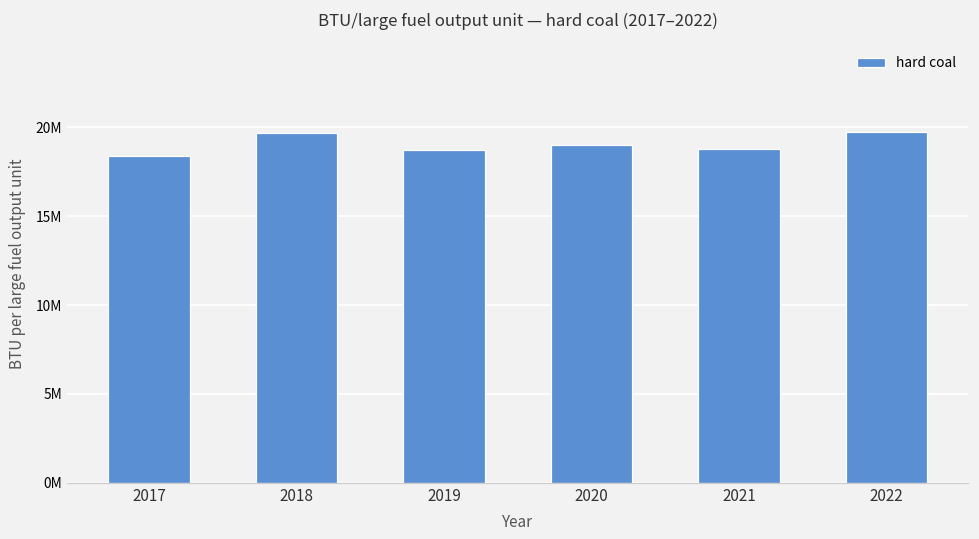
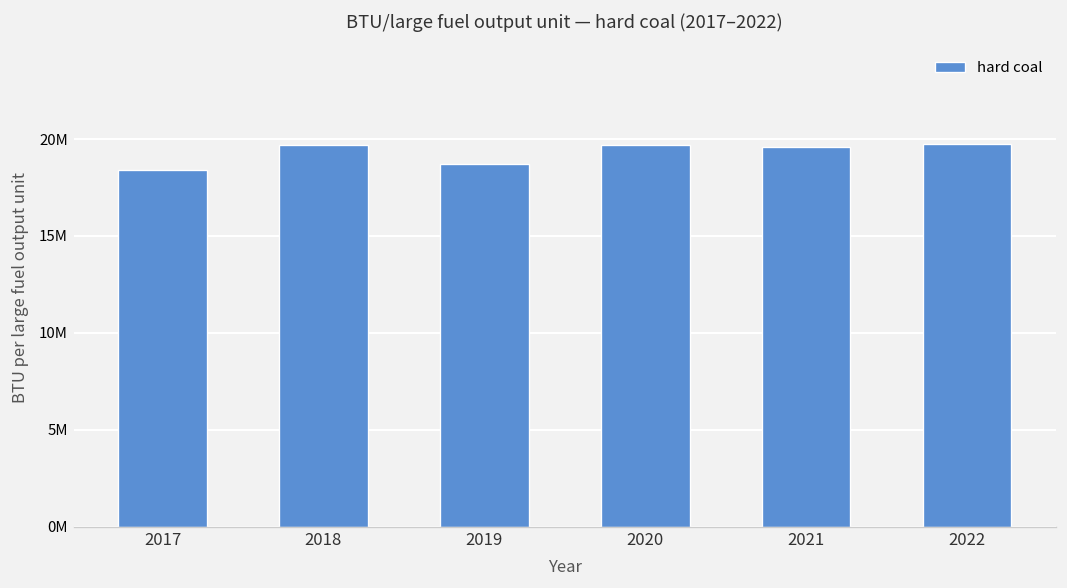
2020: 19000000 -> 19700000
2021: 18800000 -> 19600000
